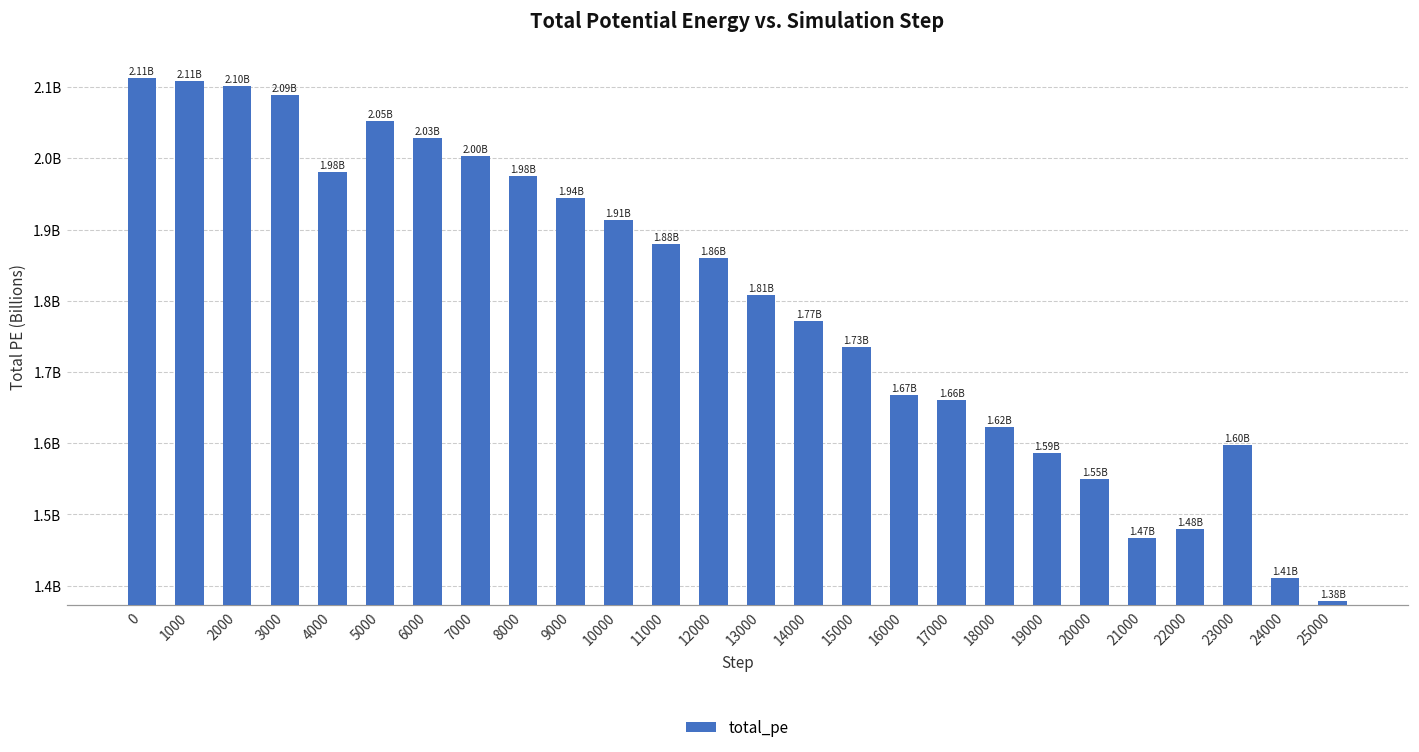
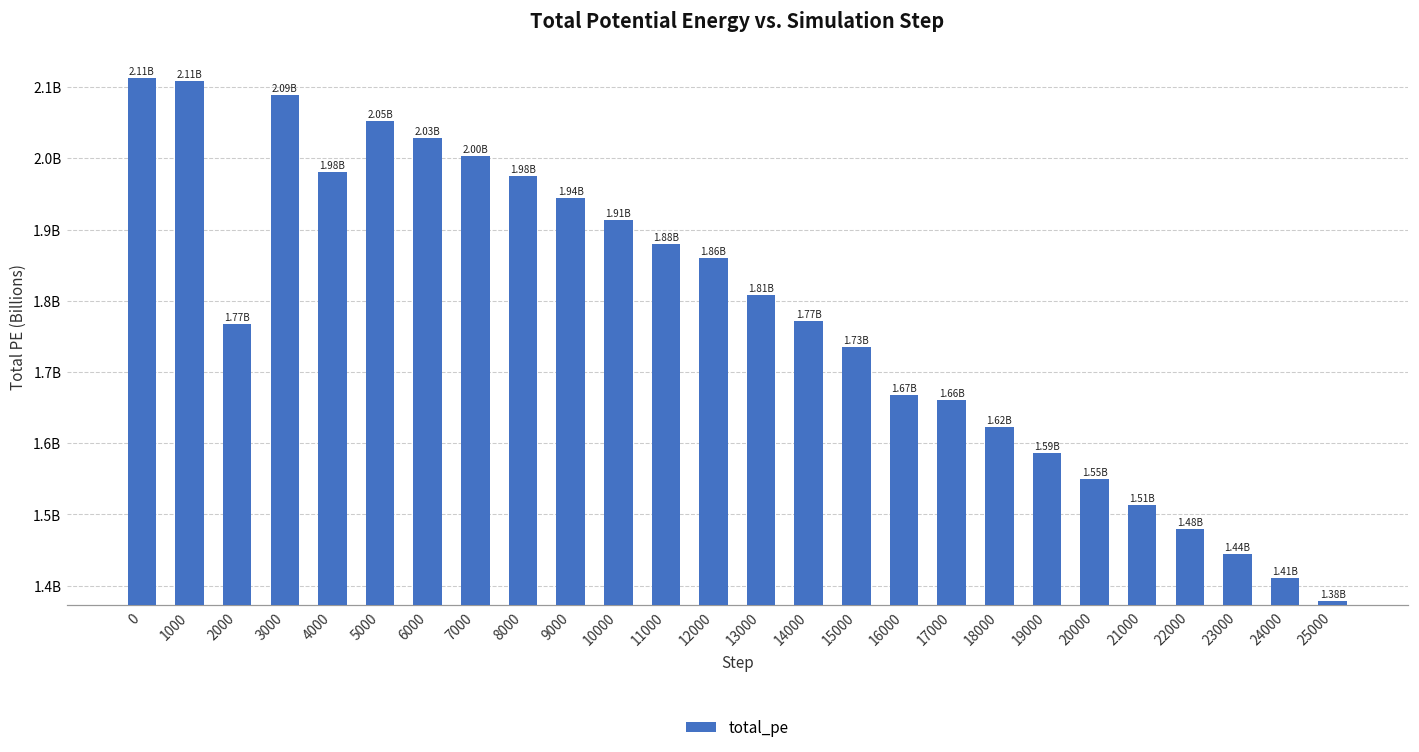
2000: 2.10B -> 1.77B
21000: 1.47B -> 1.51B
23000: 1.60B -> 1.44B
